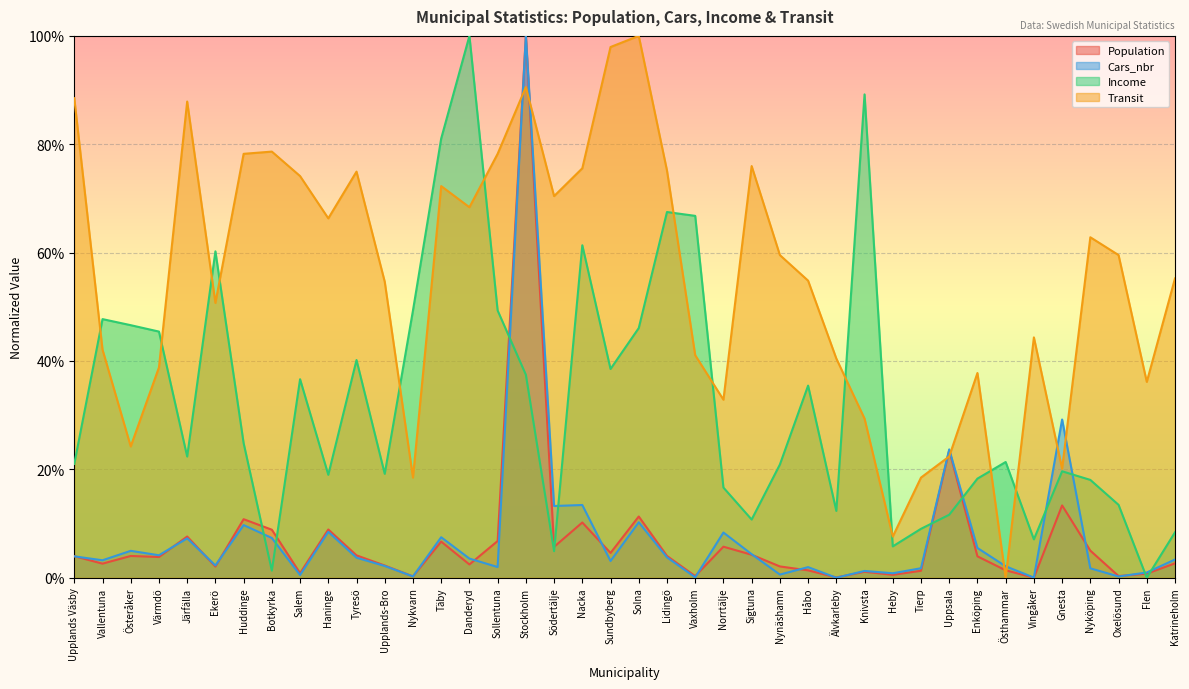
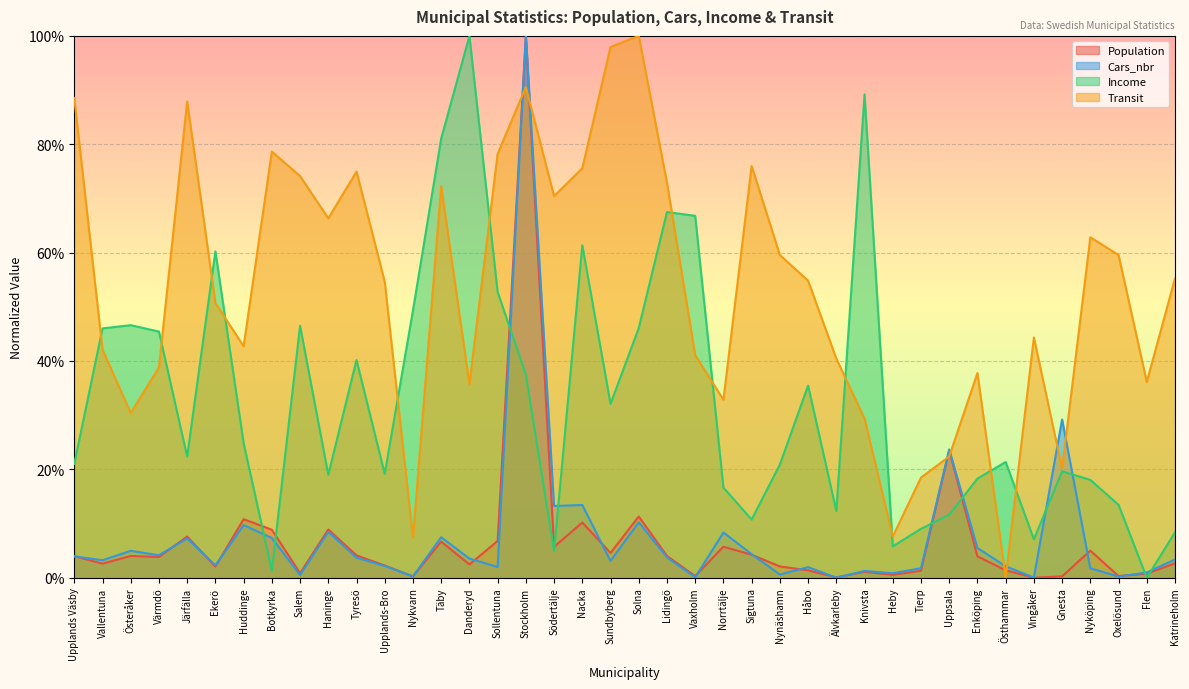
Income, Vallentuna: 48% -> 46%
Transit, Österåker: 24% -> 30%
Transit, Huddinge: 78% -> 43%
Income, Salem: 37% -> 46%
Transit, Nykvarn: 18% -> 7%
Transit, Danderyd: 68% -> 36%
Income, Sollentuna: 49% -> 53%
Income, Sundbyberg: 39% -> 32%
Transit, Lidingö: 75% -> 73%
Population, Gnesta: 13% -> 0%
